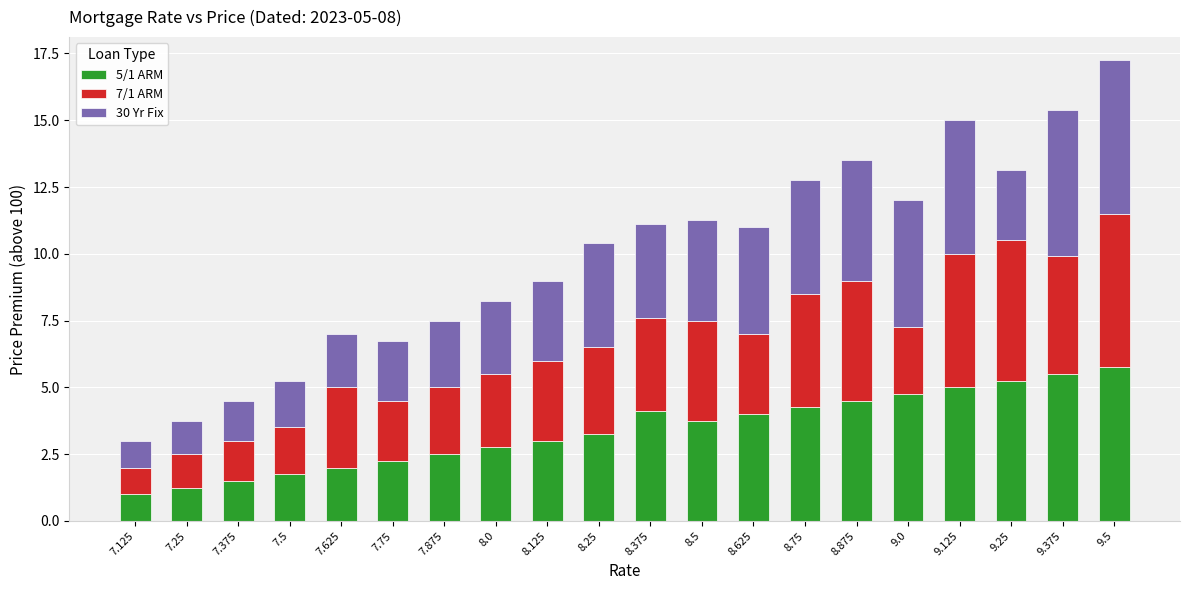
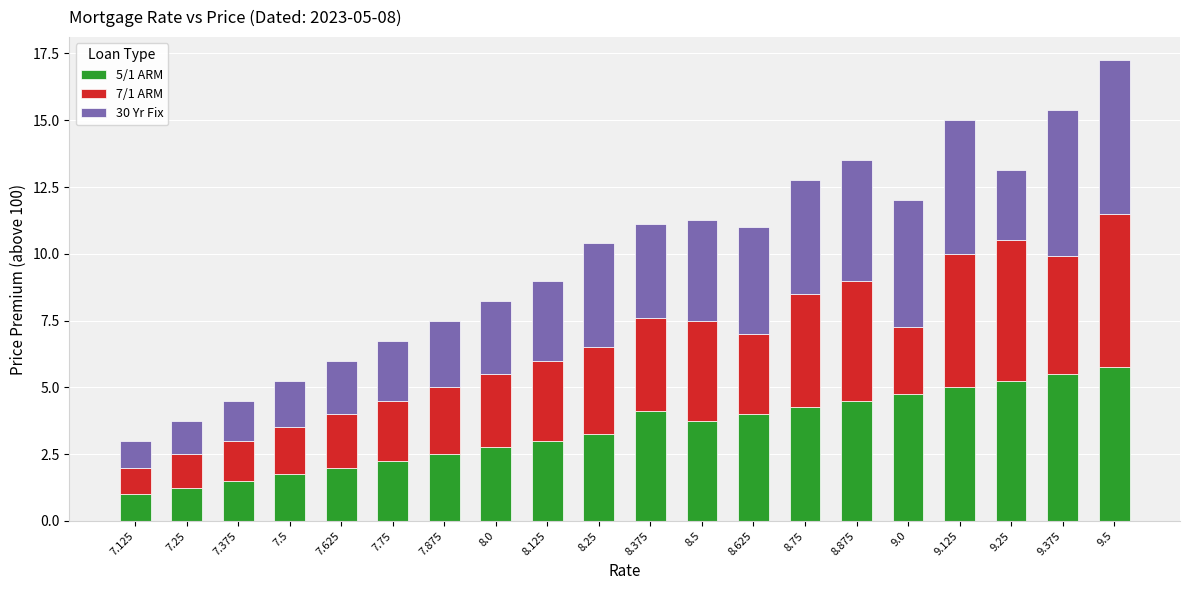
7/1 ARM, 7.625: 3.0 -> 2.0
